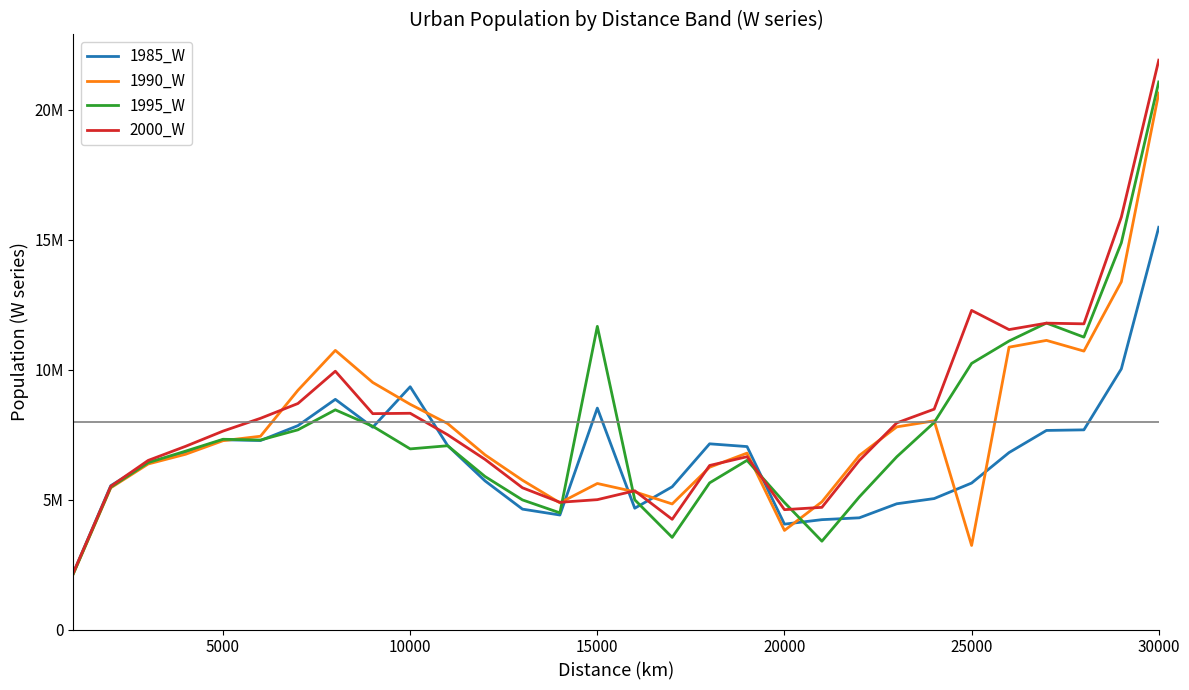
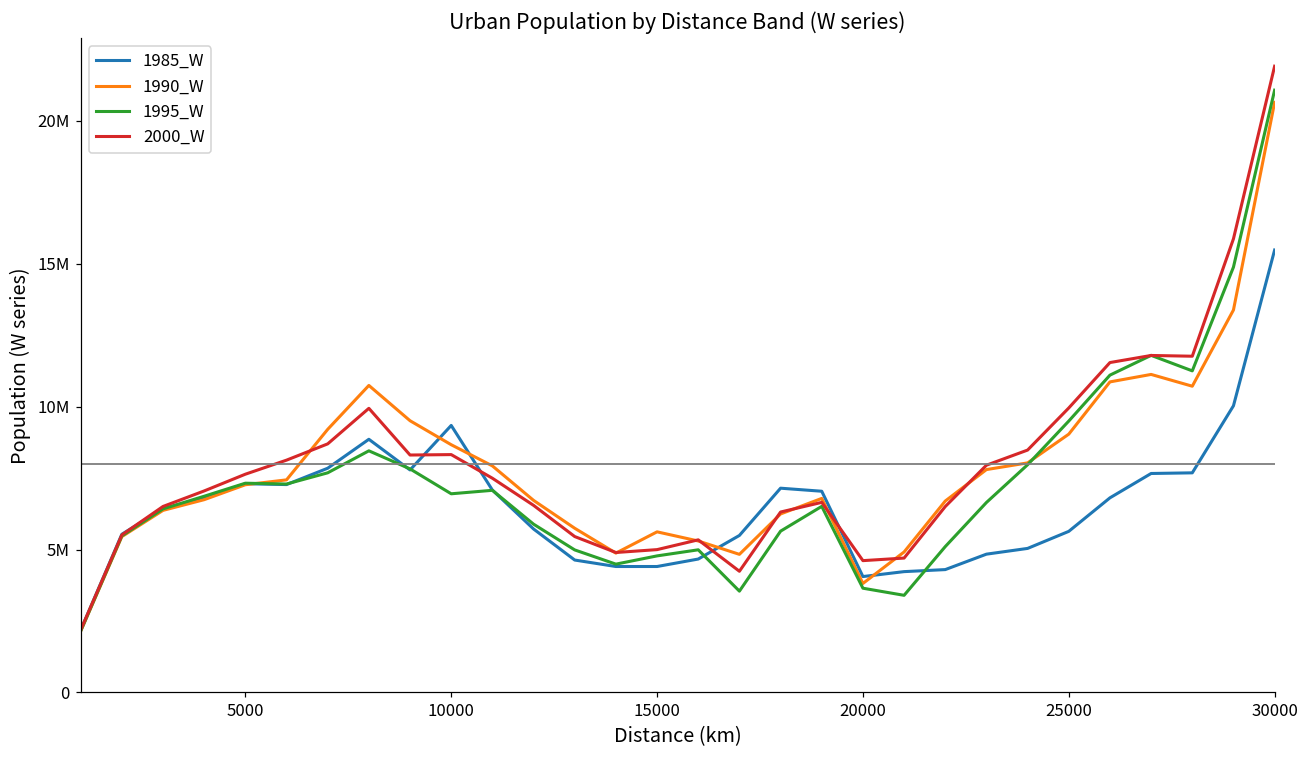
1985_W, 15000: 8500000 -> 4400000
1995_W, 15000: 11700000 -> 4800000
1995_W, 20000: 4900000 -> 3600000
1990_W, 25000: 3200000 -> 9000000
1995_W, 25000: 10200000 -> 9500000
2000_W, 25000: 12300000 -> 10000000
